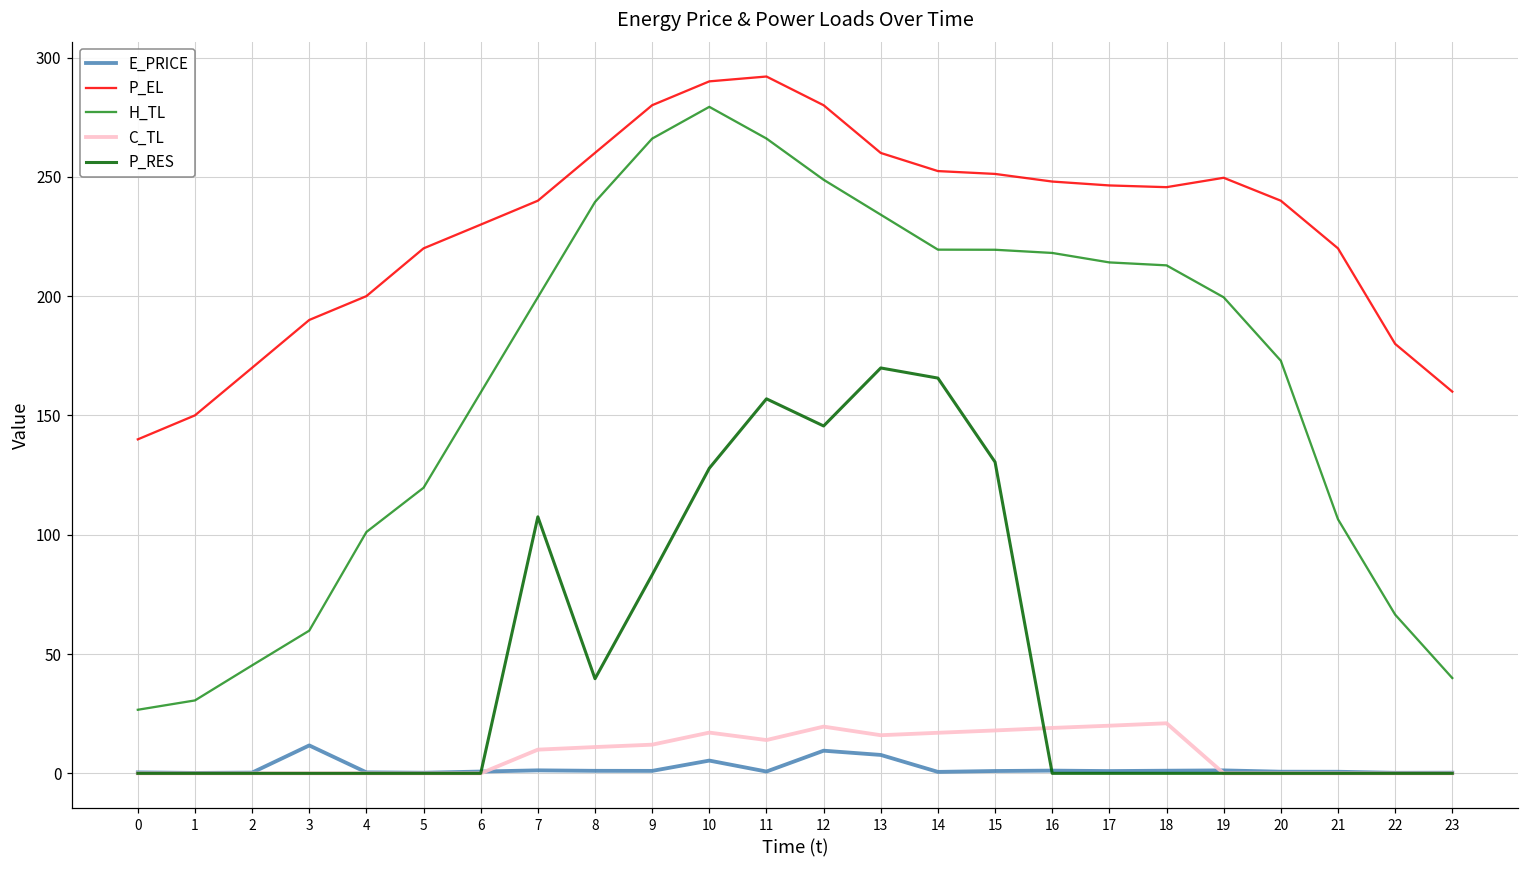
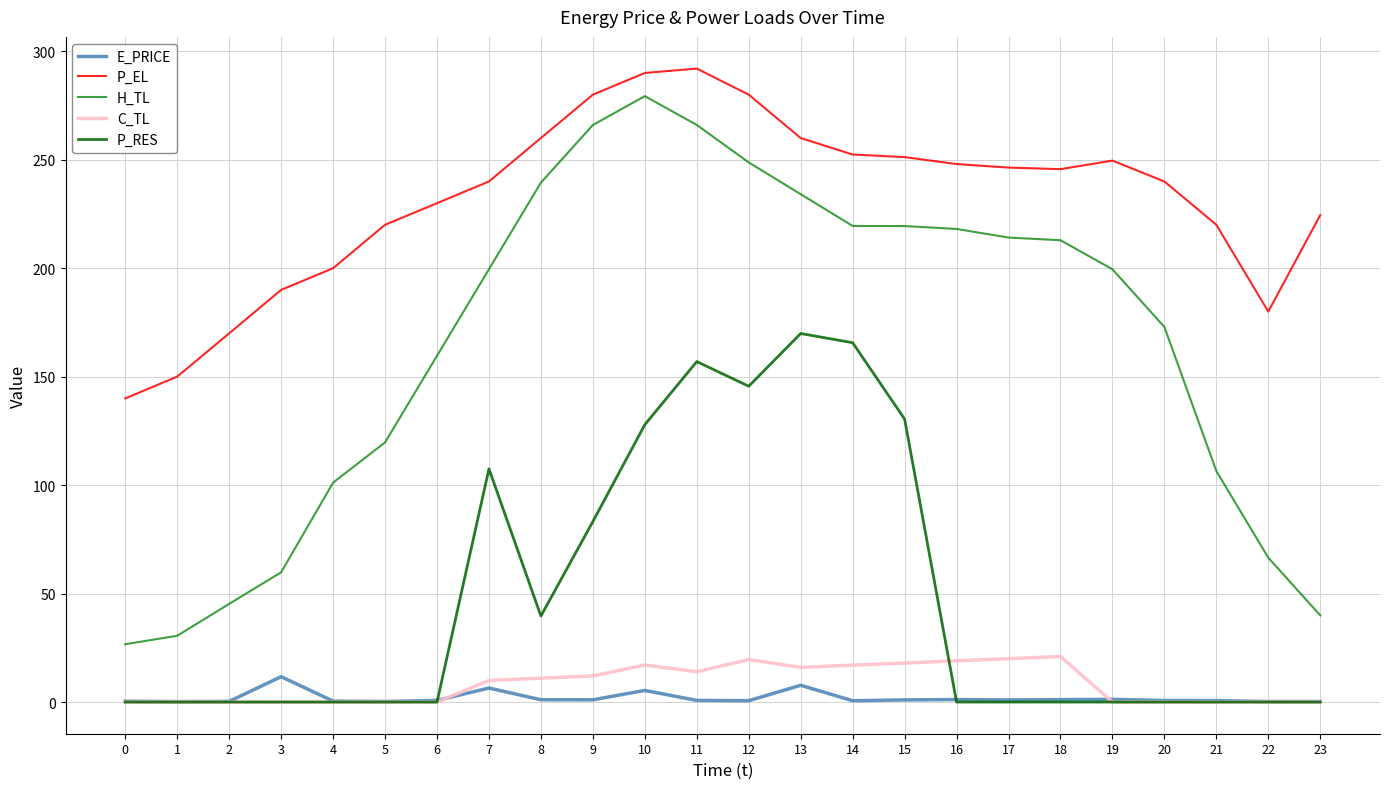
E_PRICE, 7: 1 -> 6
E_PRICE, 12: 9 -> 1
P_EL, 23: 160 -> 224
